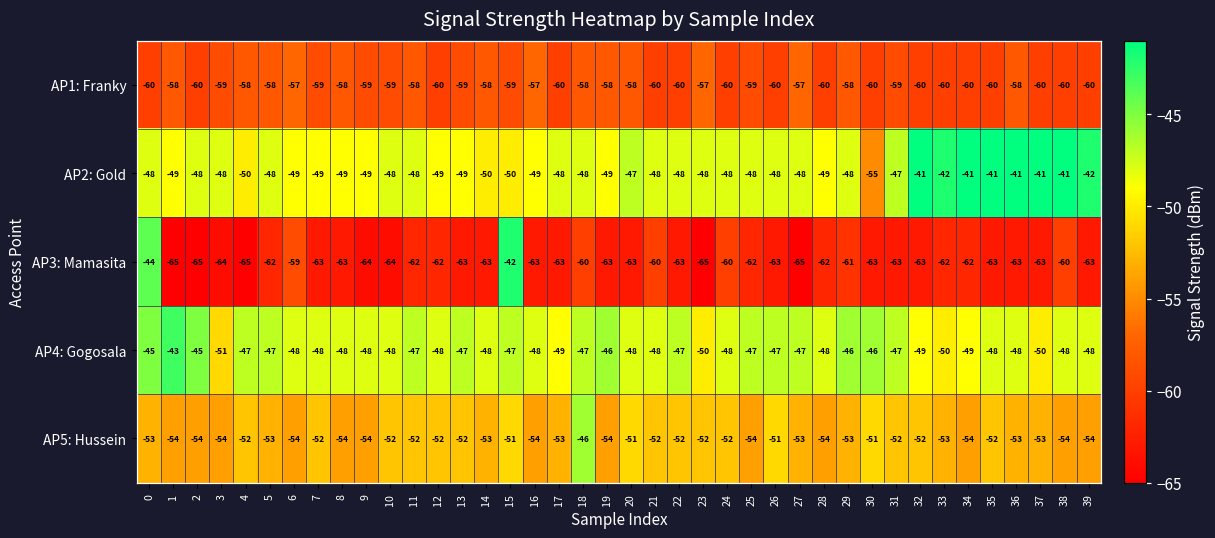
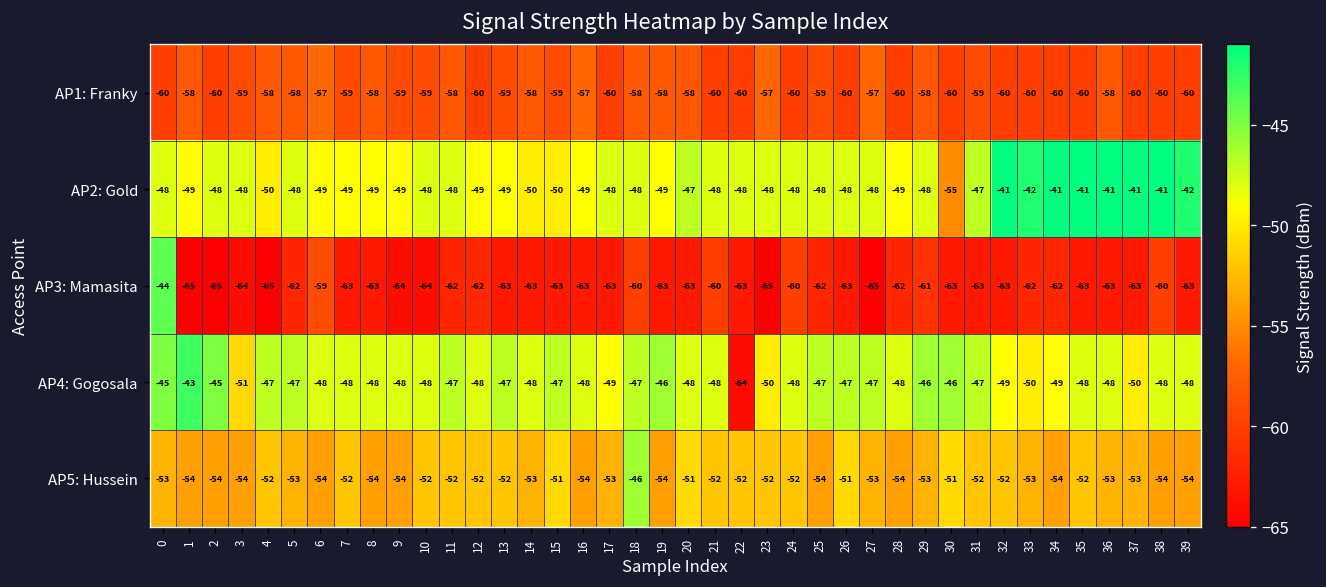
AP3: Mamasita, 15: -42 -> -63
AP4: Gogosala, 22: -47 -> -64
